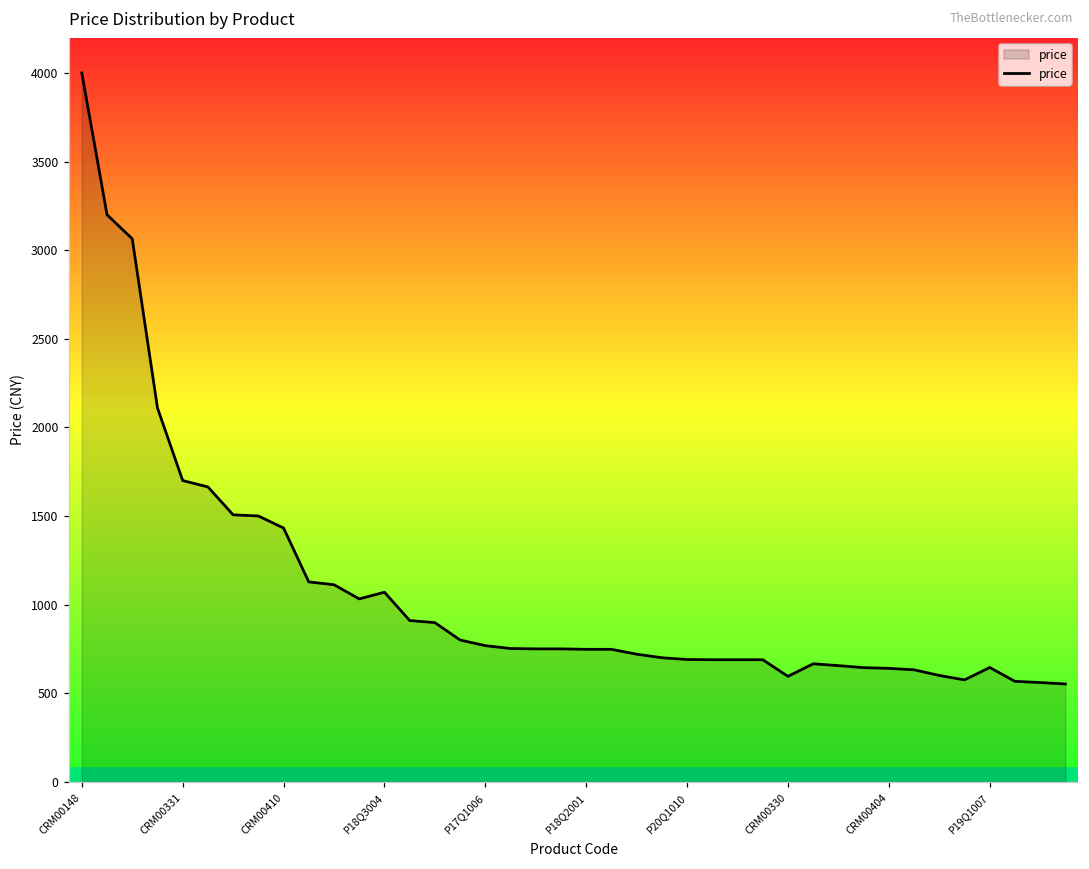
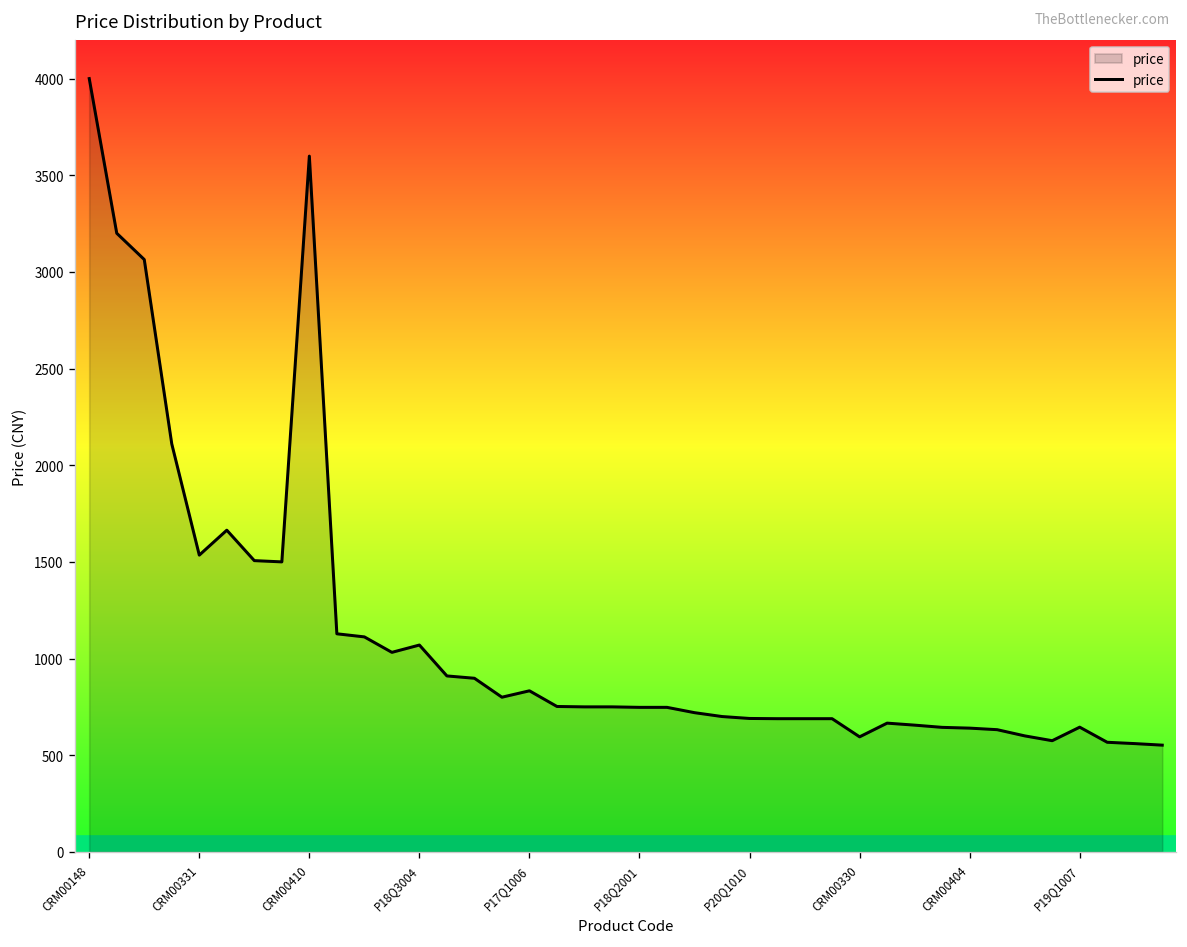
CRM00331: 1700 -> 1540
CRM00410: 1430 -> 3600
P17Q1006: 770 -> 830
